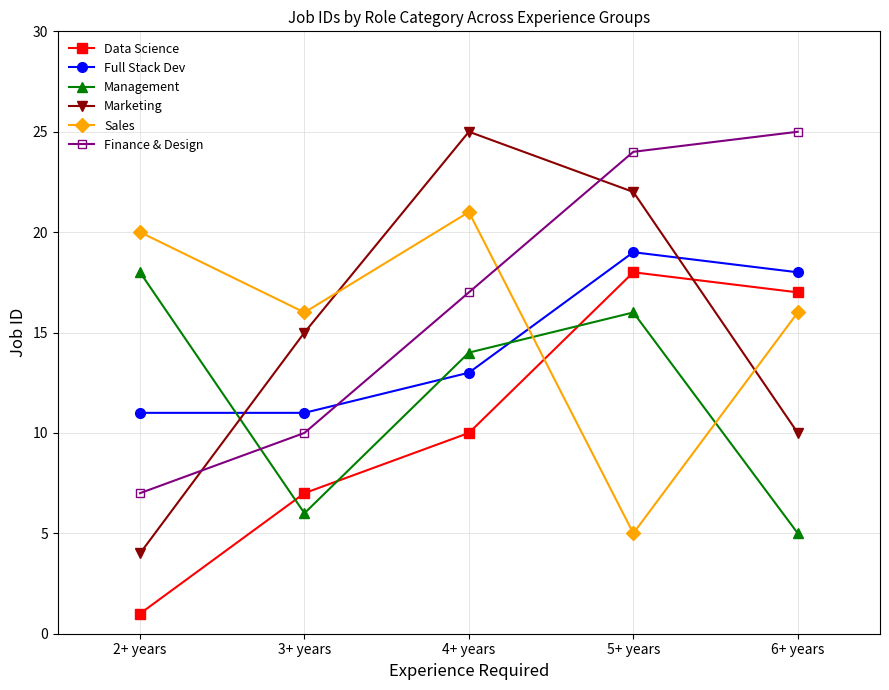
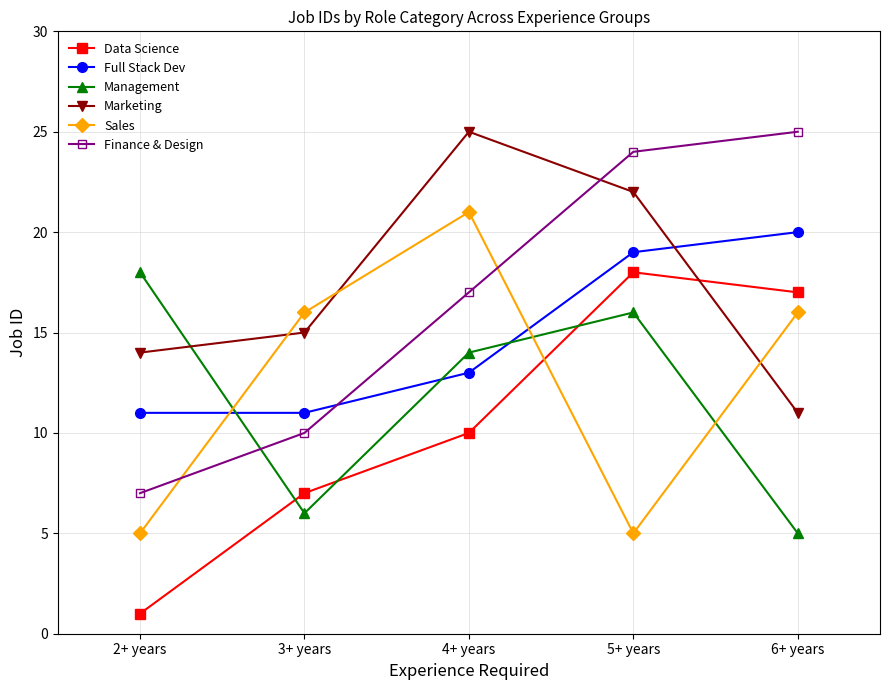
Marketing, 2+ years: 4 -> 14
Sales, 2+ years: 20 -> 5
Full Stack Dev, 6+ years: 18 -> 20
Marketing, 6+ years: 10 -> 11
